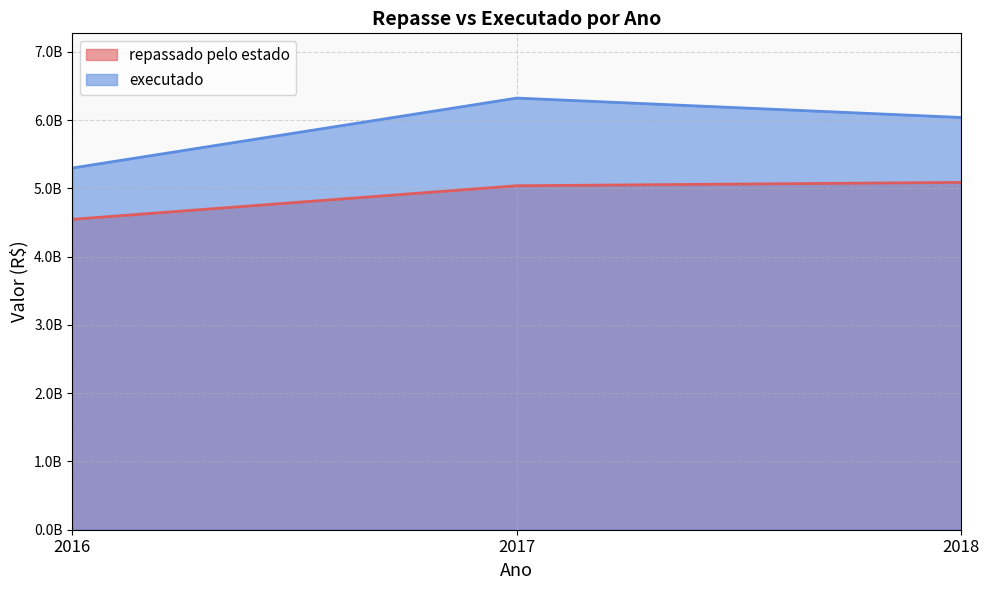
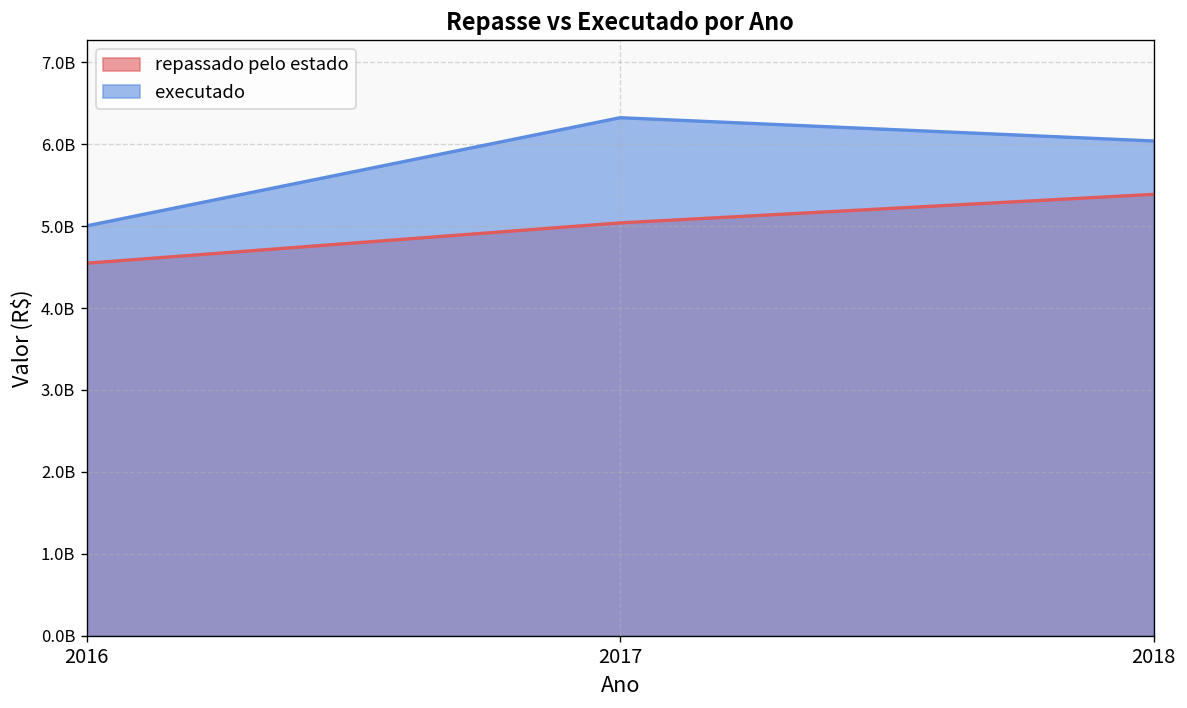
executado, 2016: 5300000000 -> 5000000000
repassado pelo estado, 2018: 5100000000 -> 5400000000
